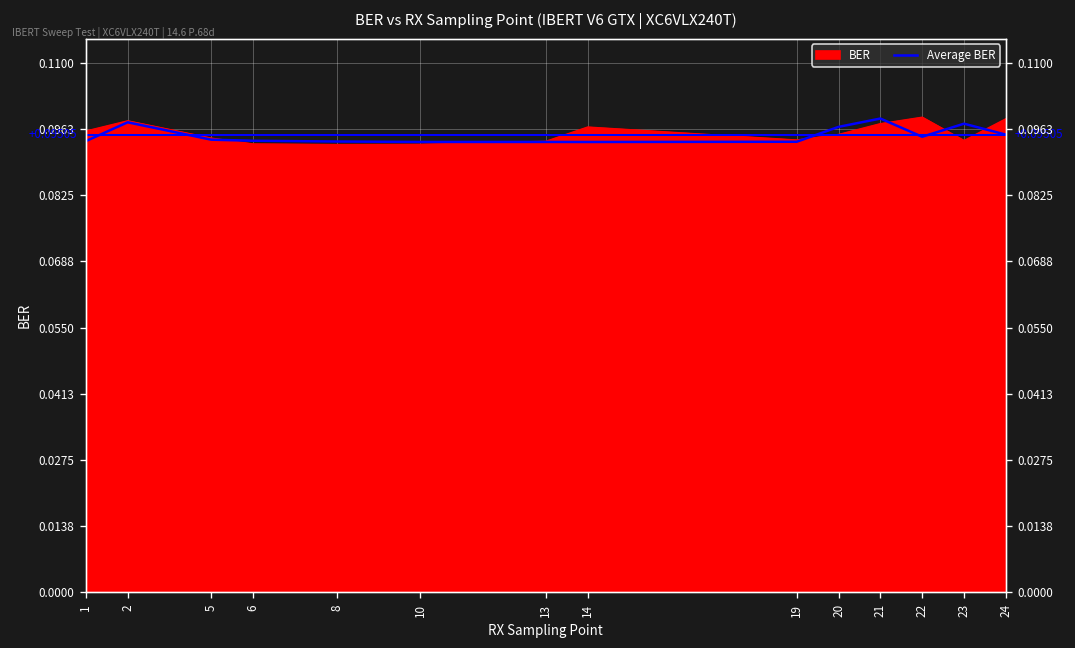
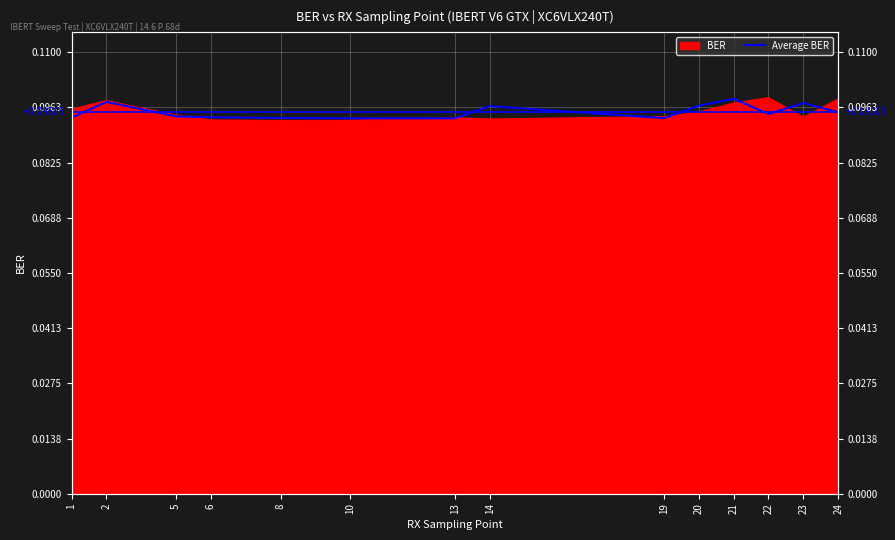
BER, 14: 0.097 -> 0.093
Average BER, 14: 0.094 -> 0.097
